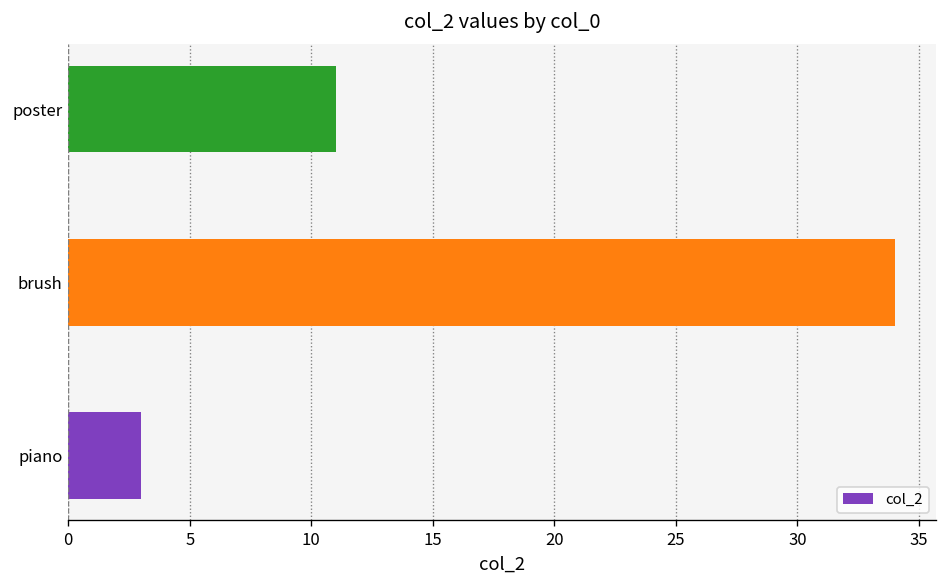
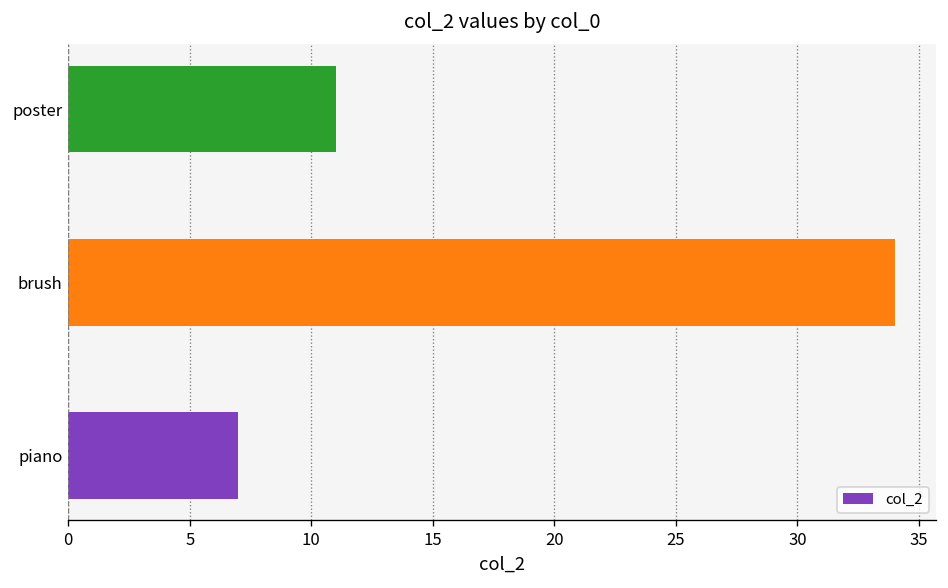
piano: 3 -> 7
